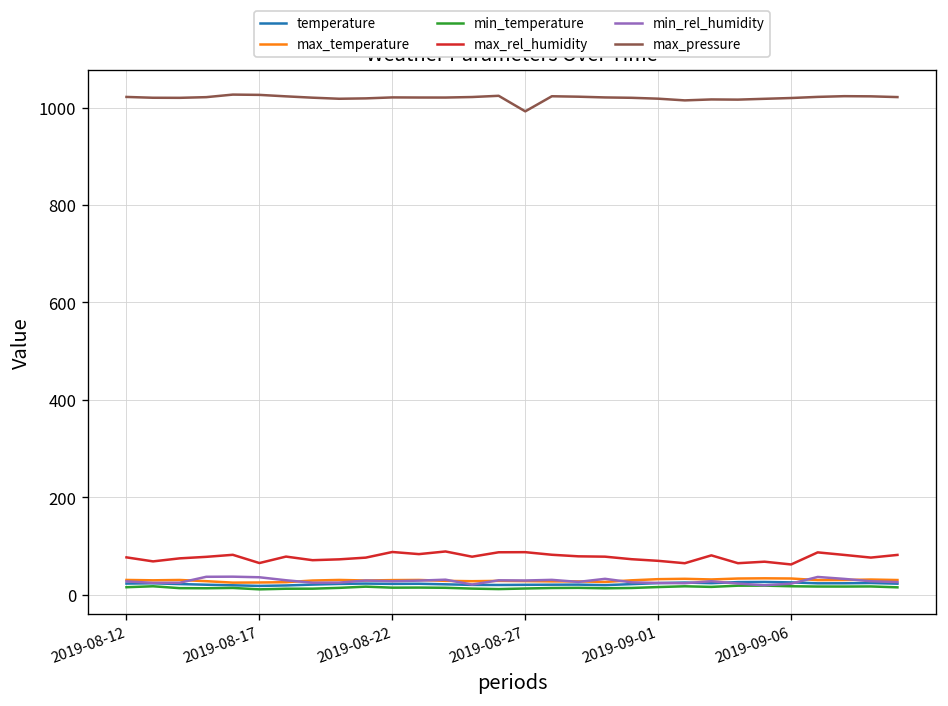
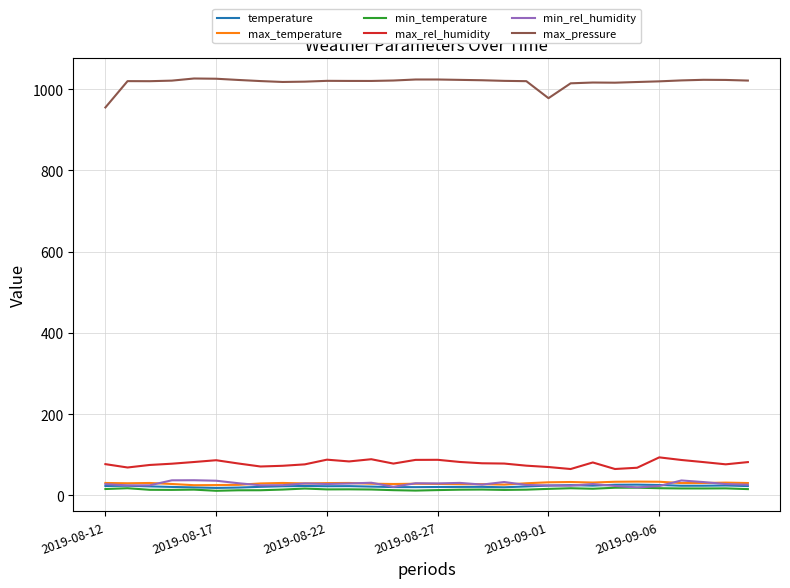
max_pressure, 2019-08-12: 1020 -> 960
max_rel_humidity, 2019-08-17: 70 -> 90
max_pressure, 2019-08-27: 990 -> 1020
max_pressure, 2019-09-01: 1020 -> 980
max_rel_humidity, 2019-09-06: 60 -> 90
